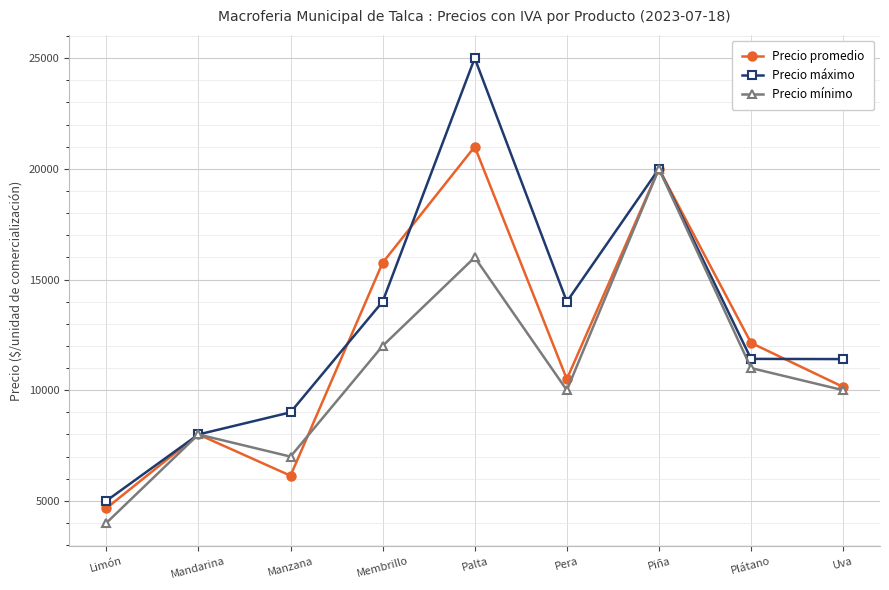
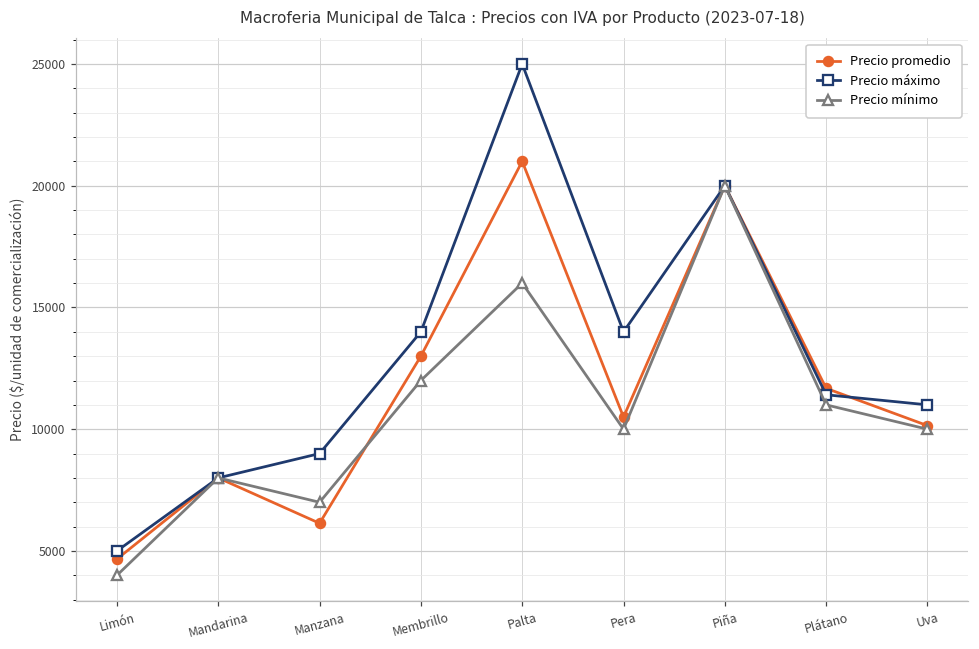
Precio promedio, Membrillo: 15800 -> 13000
Precio promedio, Plátano: 12100 -> 11700
Precio máximo, Uva: 11400 -> 11000
